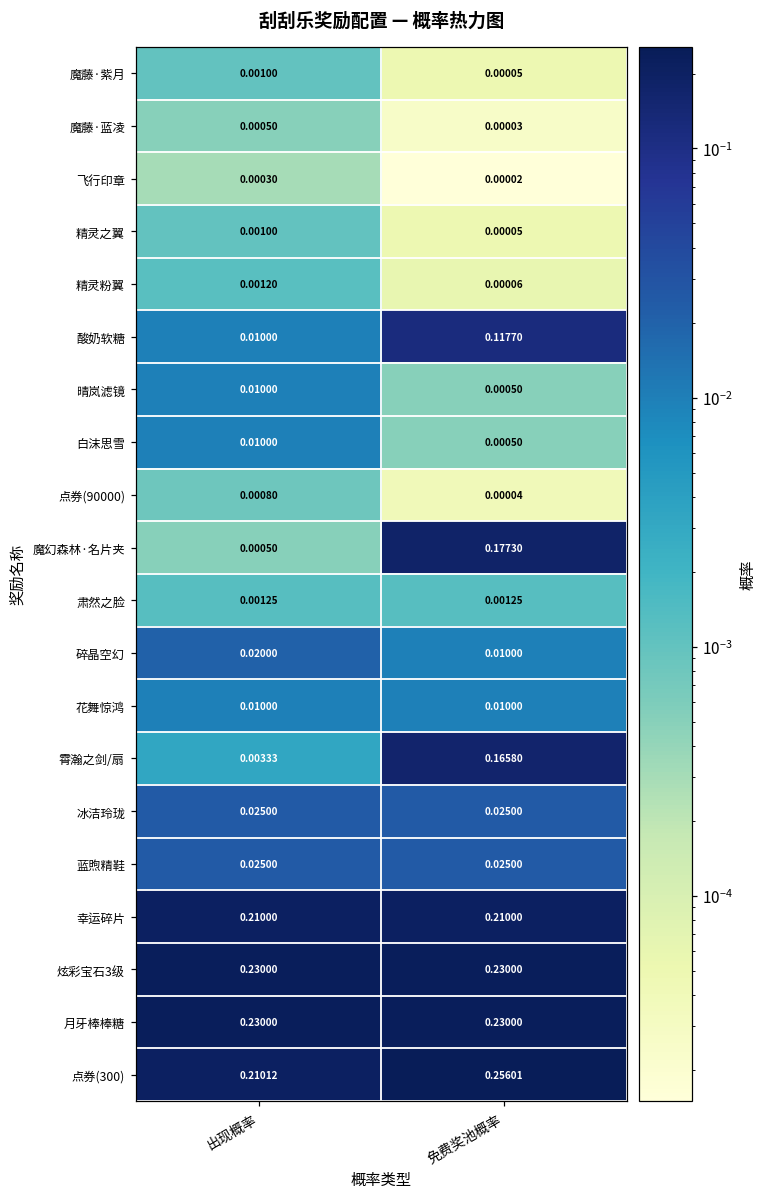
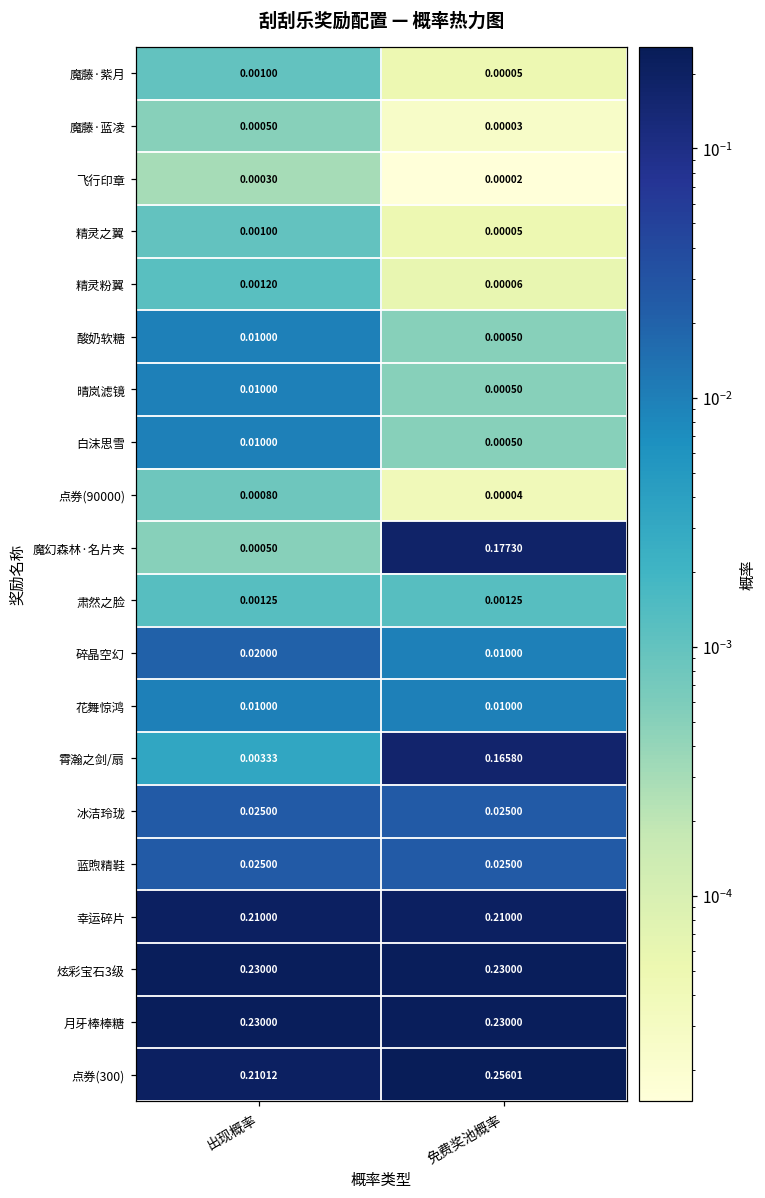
酸奶软糖, 免费奖池概率: 0.11770 -> 0.00050
